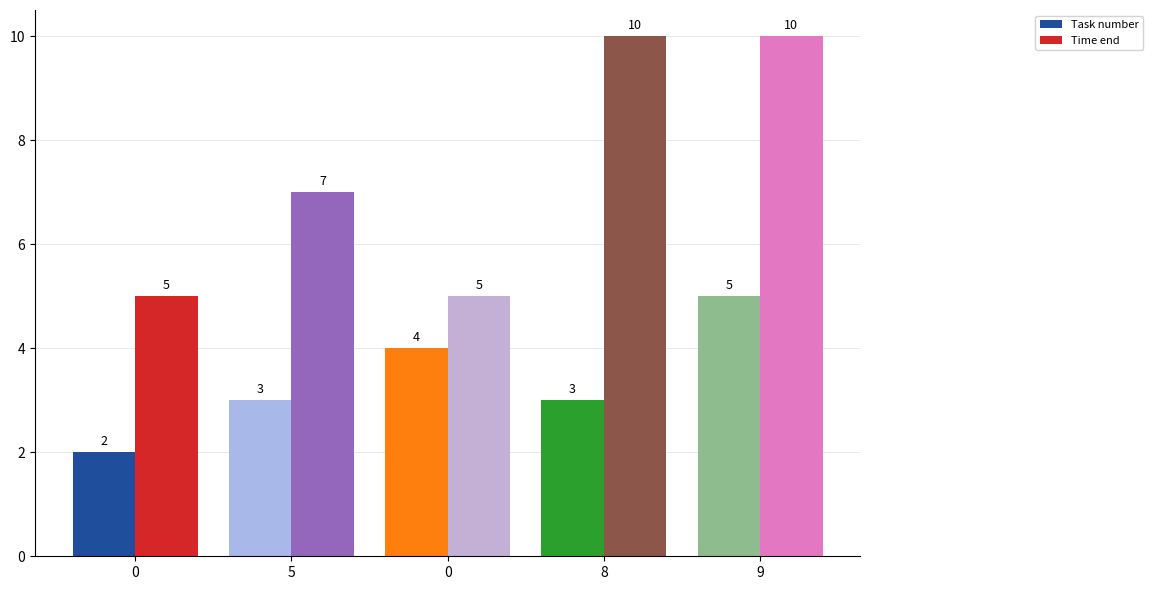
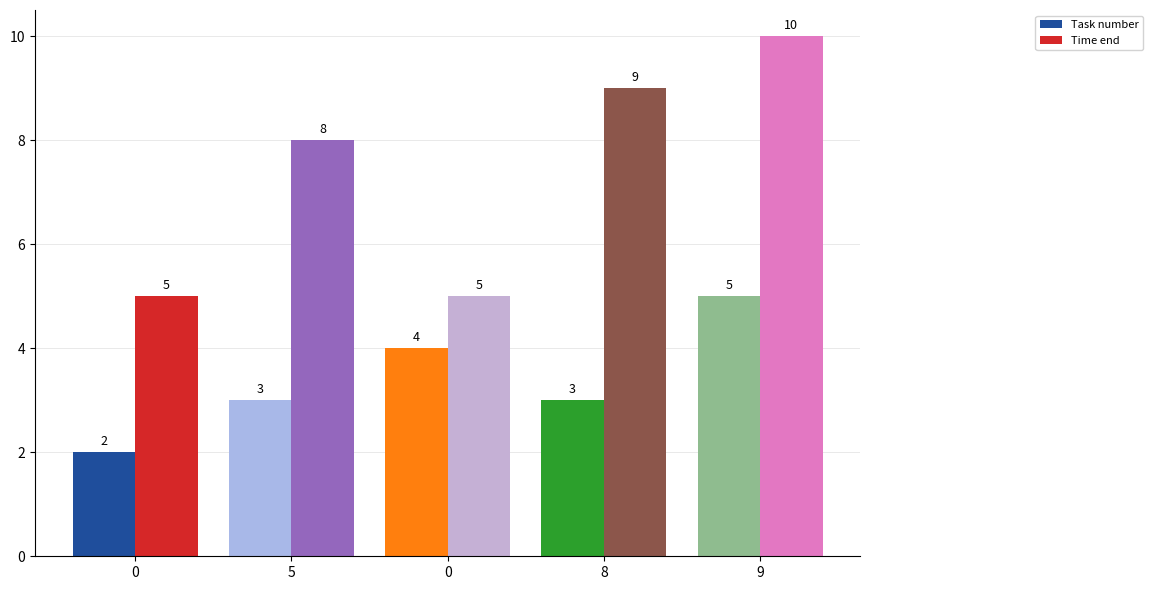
Time end, 5: 7 -> 8
Time end, 8: 10 -> 9
